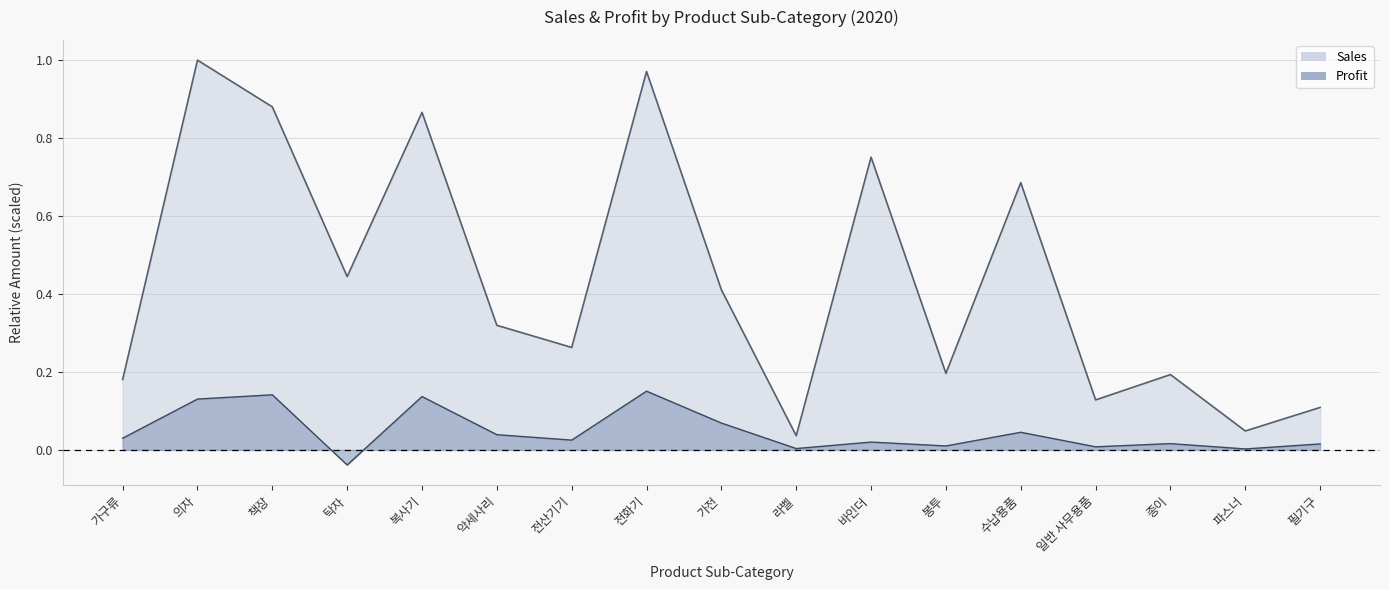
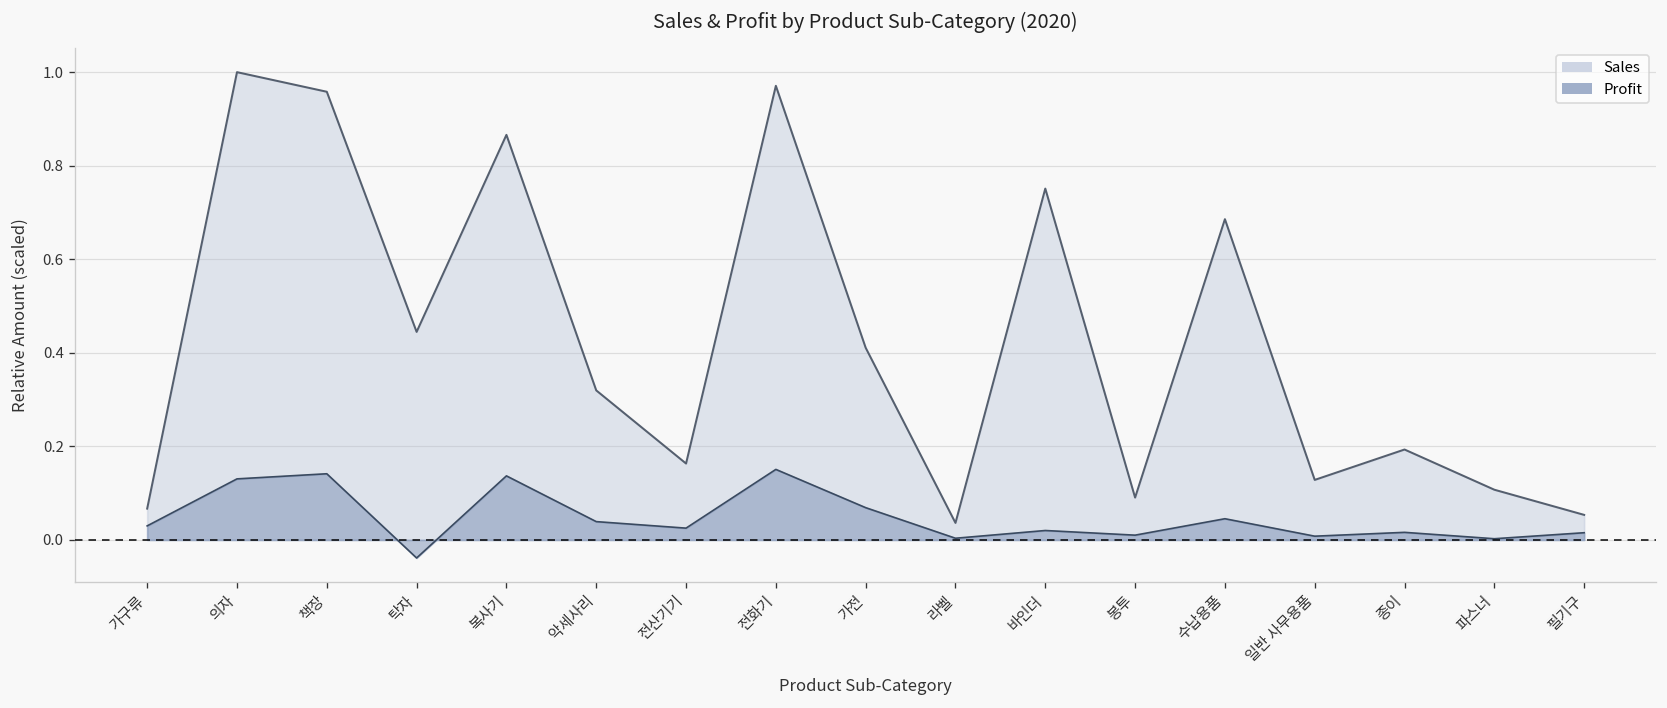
Sales, 가구류: 0.18 -> 0.07
Sales, 책장: 0.88 -> 0.96
Sales, 전산기기: 0.26 -> 0.16
Sales, 봉투: 0.20 -> 0.09
Sales, 파스너: 0.05 -> 0.11
Sales, 필기구: 0.11 -> 0.05
